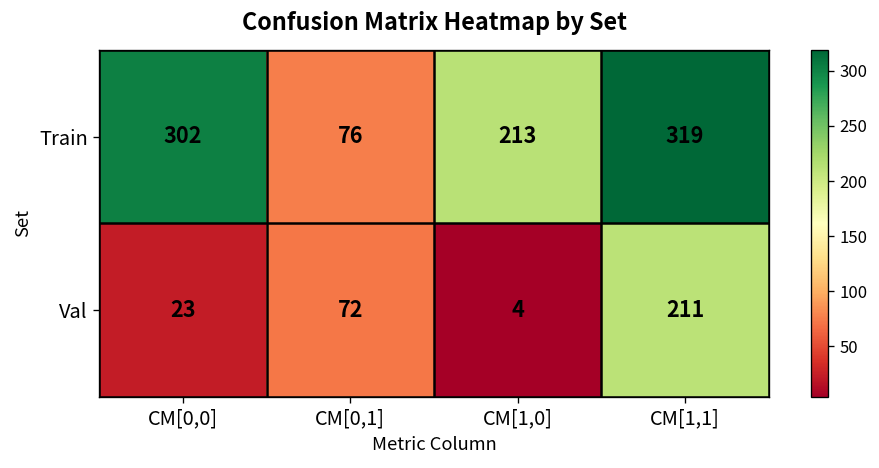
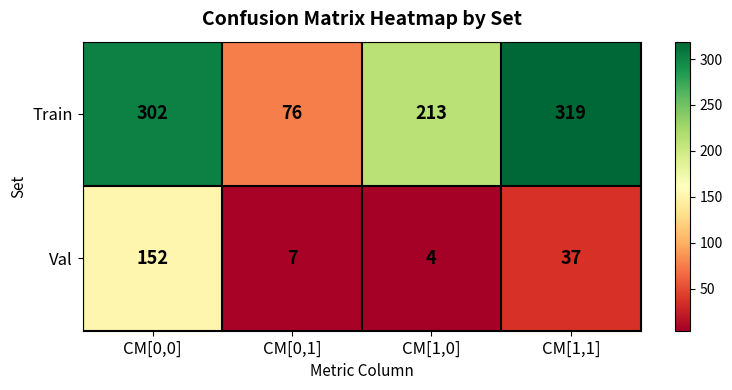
Val, CM[0,0]: 23 -> 152
Val, CM[0,1]: 72 -> 7
Val, CM[1,1]: 211 -> 37
